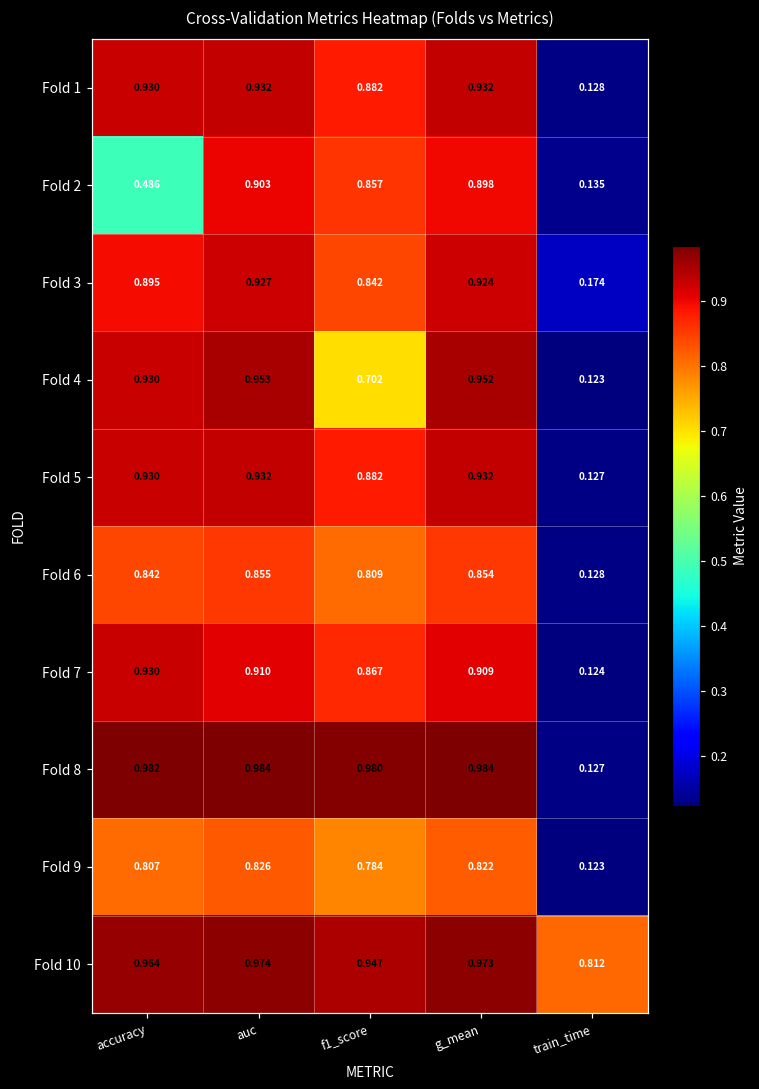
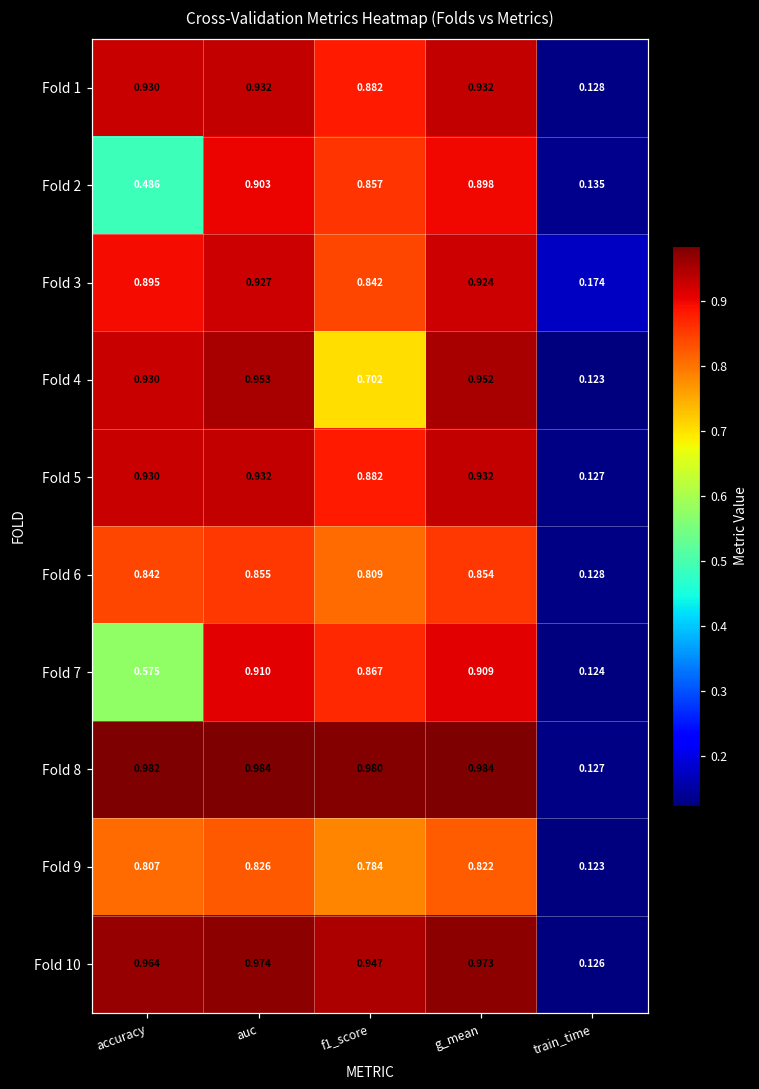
Fold 7, accuracy: 0.930 -> 0.575
Fold 10, train_time: 0.812 -> 0.126
